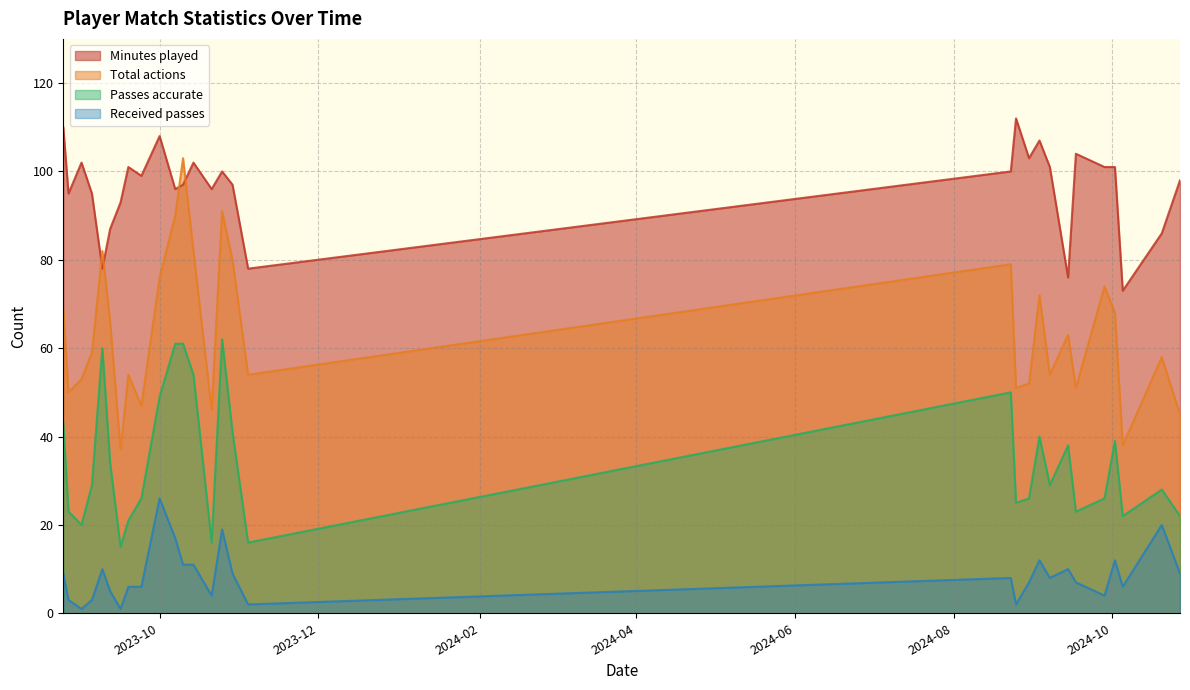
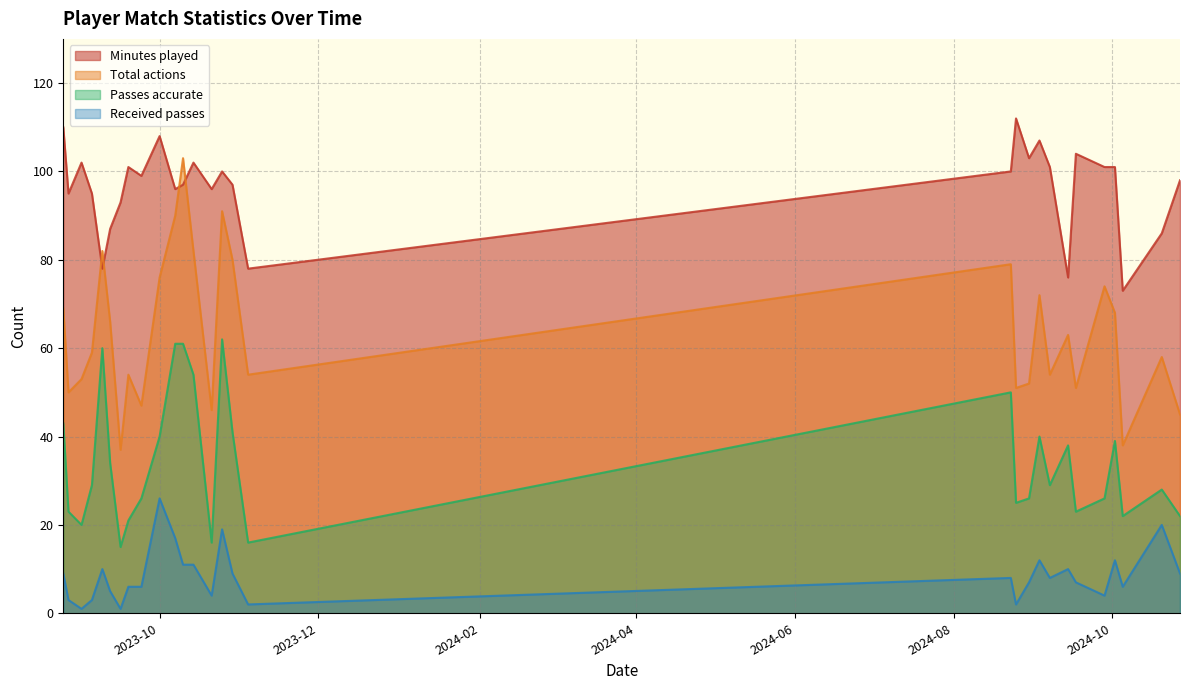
Passes accurate, 2023-10: 49 -> 40
